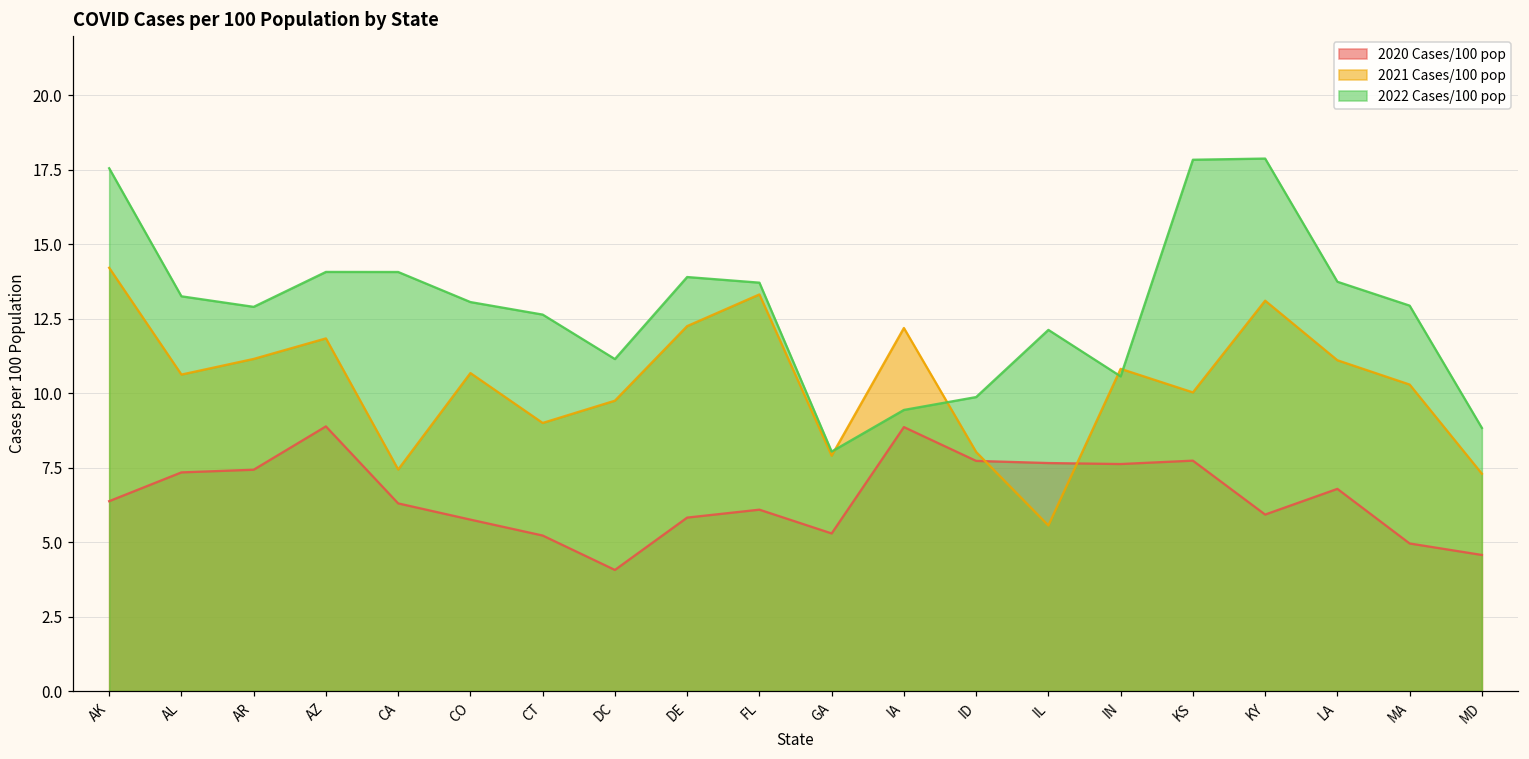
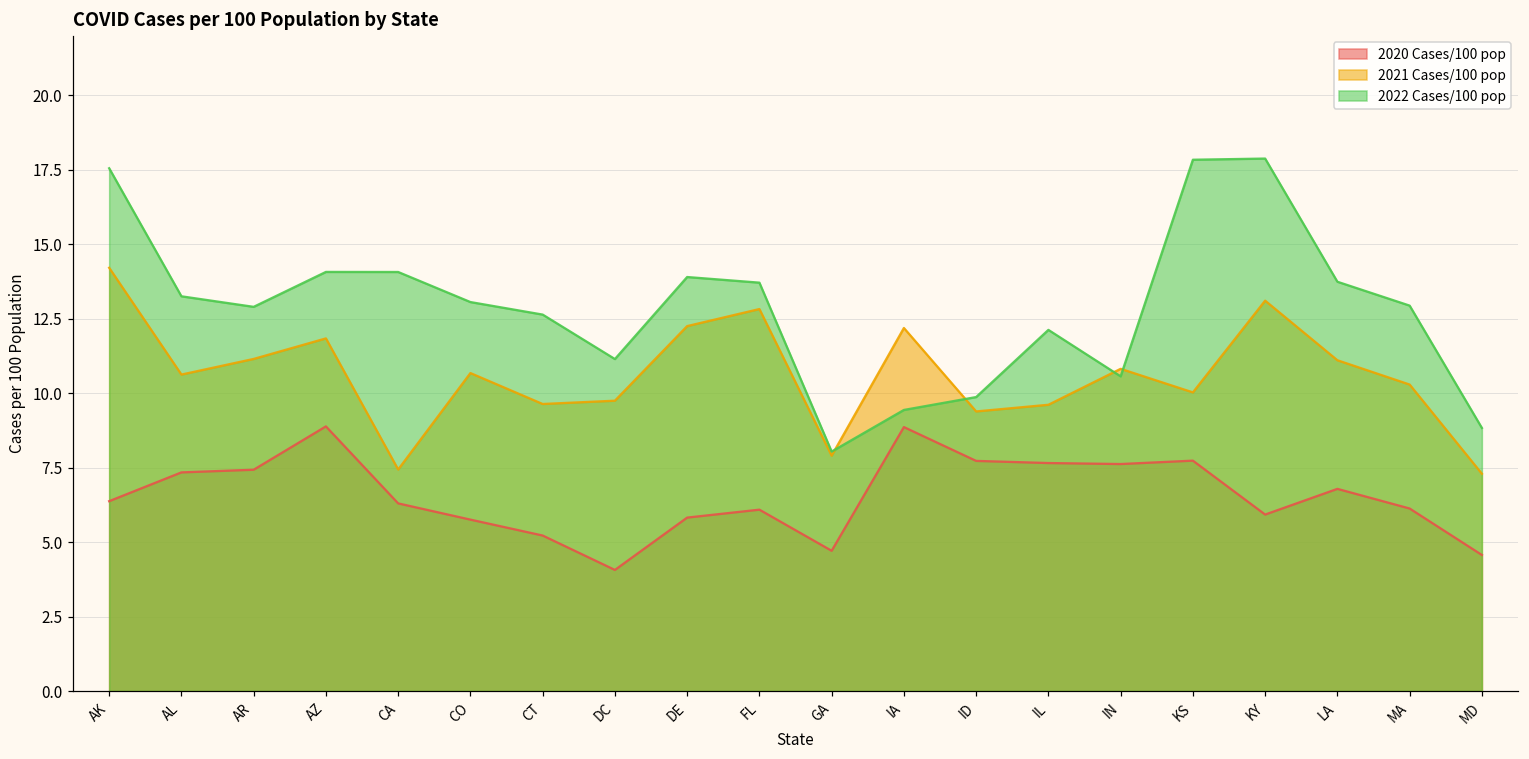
2021 Cases/100 pop, CT: 9.0 -> 9.6
2021 Cases/100 pop, FL: 13.3 -> 12.8
2020 Cases/100 pop, GA: 5.3 -> 4.7
2021 Cases/100 pop, ID: 8.0 -> 9.4
2021 Cases/100 pop, IL: 5.6 -> 9.6
2020 Cases/100 pop, MA: 5.0 -> 6.1
